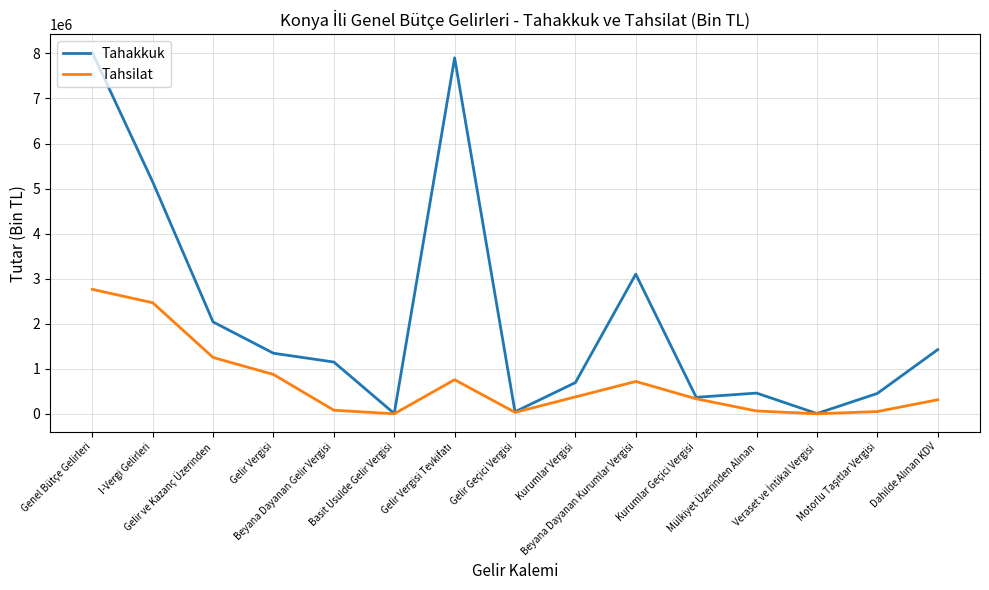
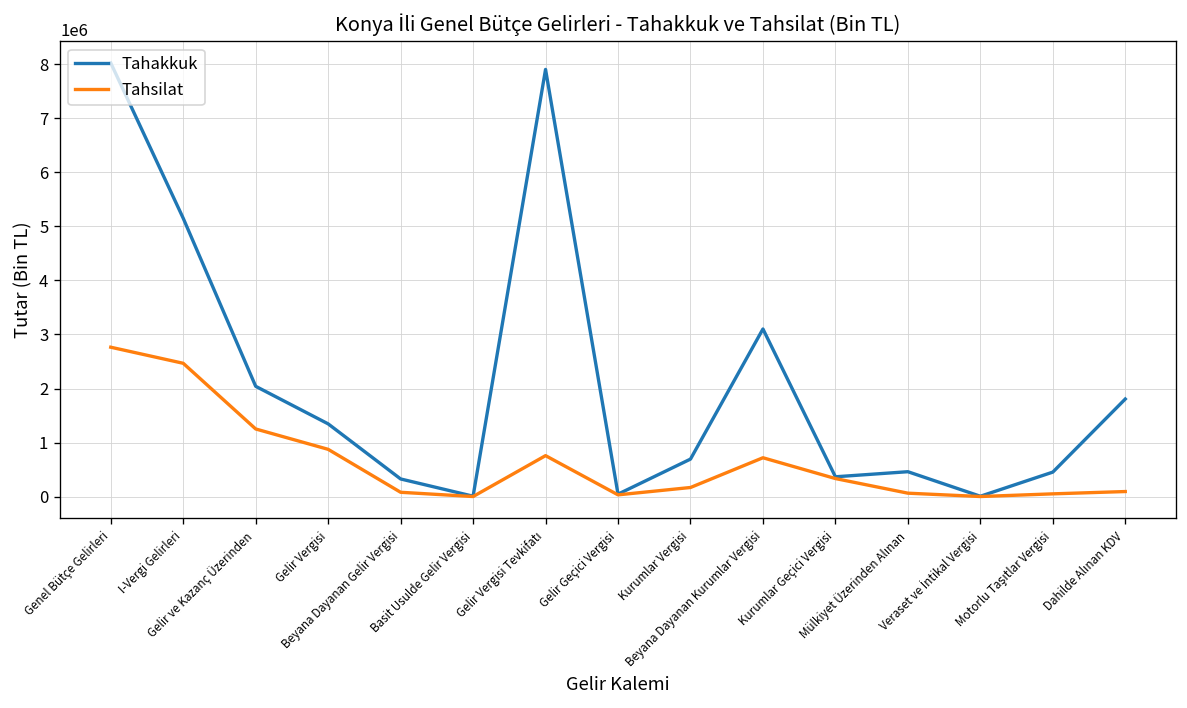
Tahakkuk, Beyana Dayanan Gelir Vergisi: 1200000 -> 300000
Tahsilat, Kurumlar Vergisi: 400000 -> 200000
Tahakkuk, Dahilde Alınan KDV: 1400000 -> 1800000
Tahsilat, Dahilde Alınan KDV: 300000 -> 100000
